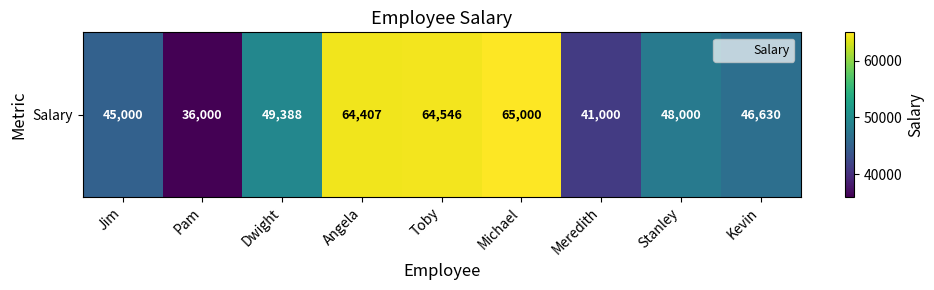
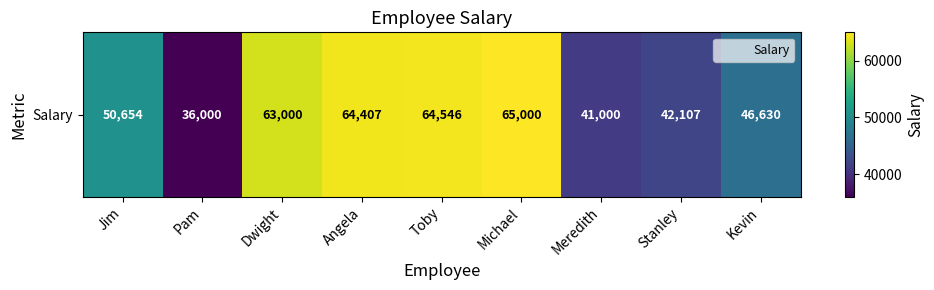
Salary, Jim: 45,000 -> 50,654
Salary, Dwight: 49,388 -> 63,000
Salary, Stanley: 48,000 -> 42,107
